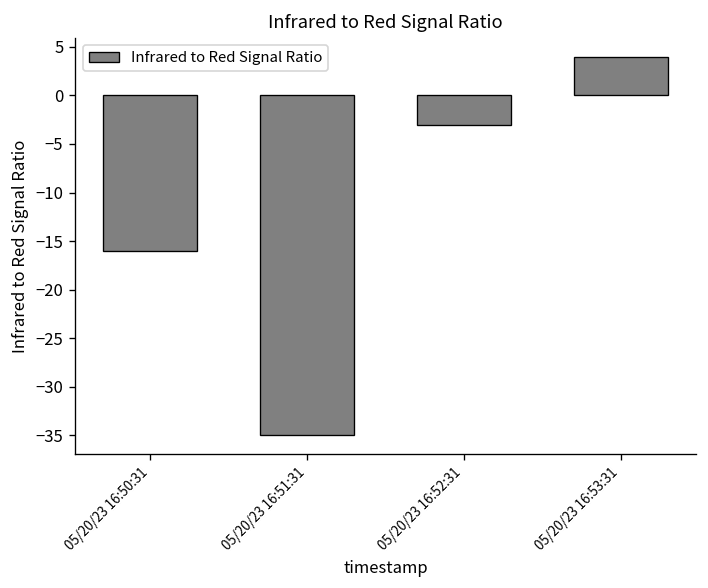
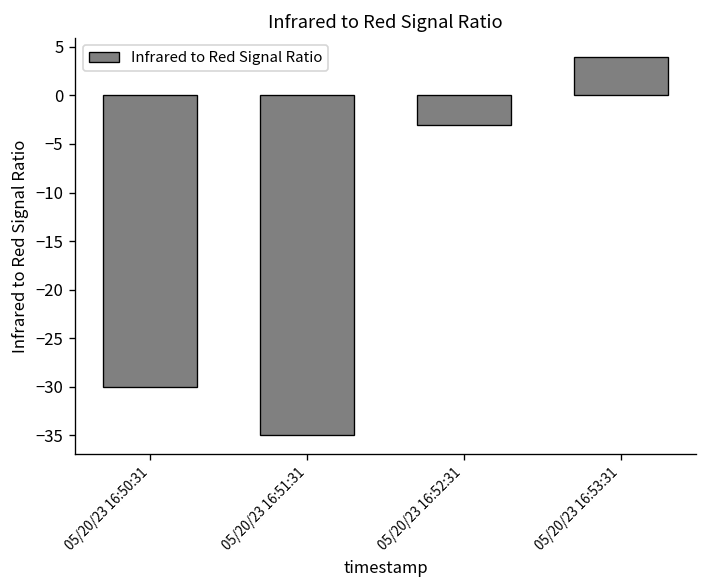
05/20/23 16:50:31: -16 -> -30
